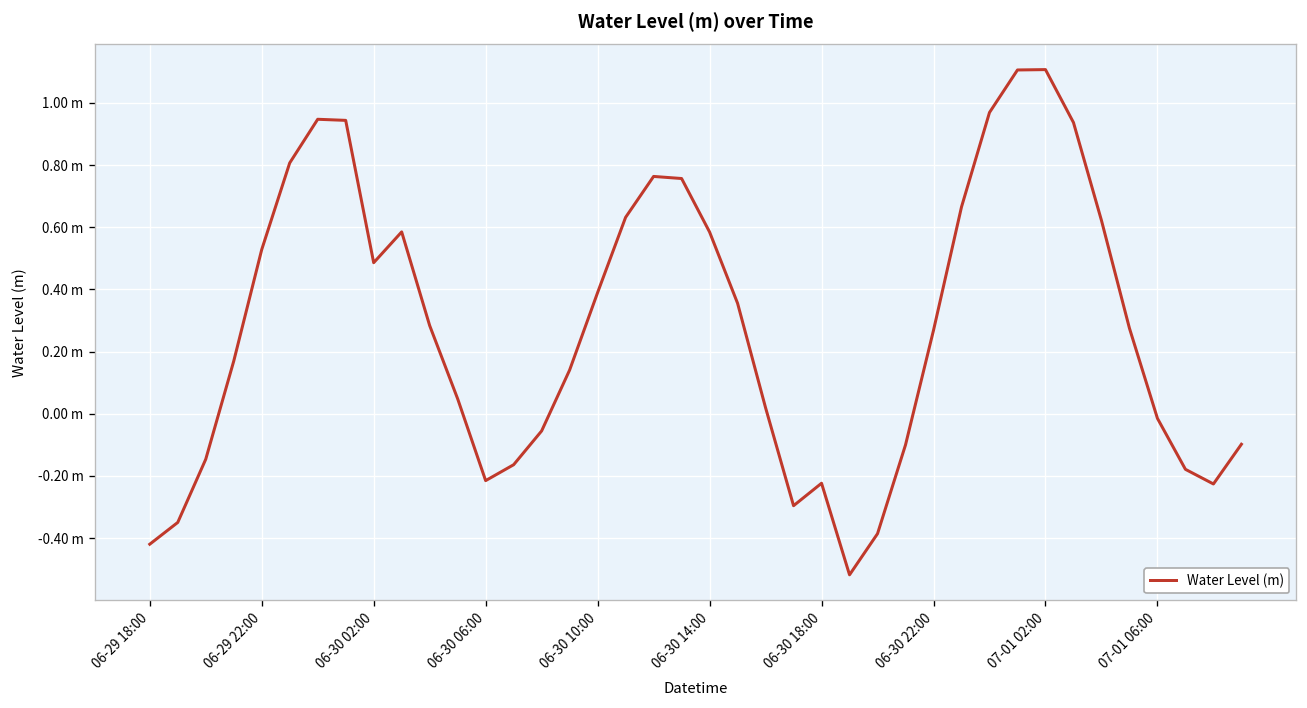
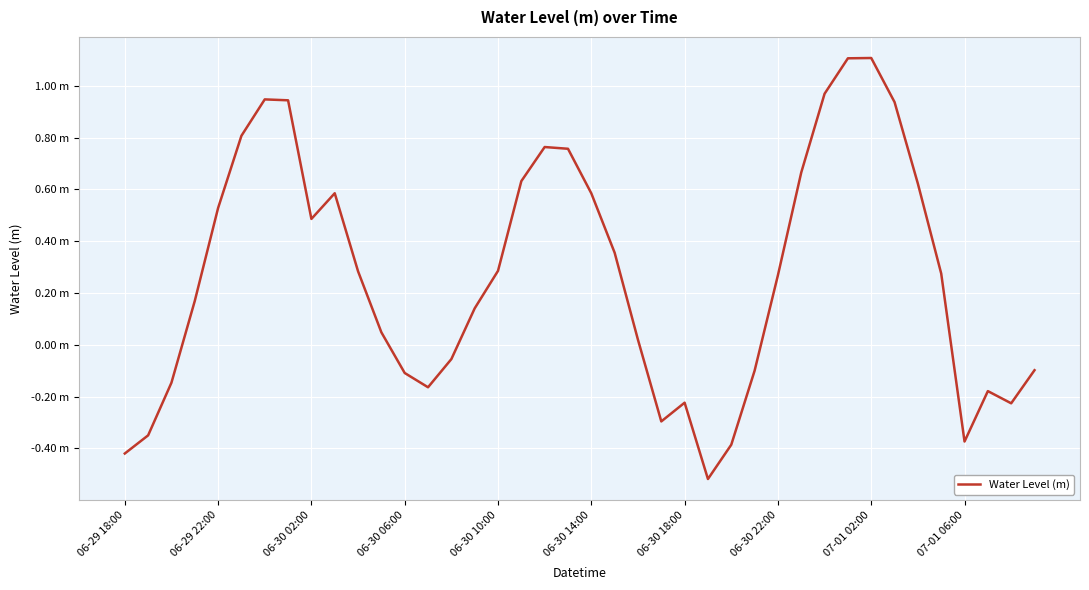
06-30 06:00: -0.22 m -> -0.11 m
06-30 10:00: 0.39 m -> 0.29 m
07-01 06:00: -0.01 m -> -0.37 m
